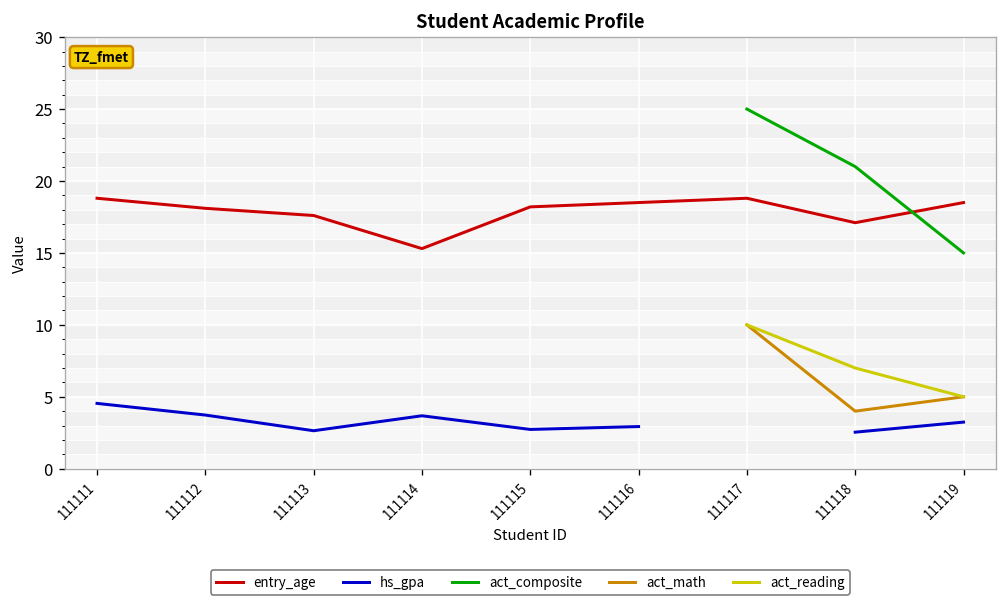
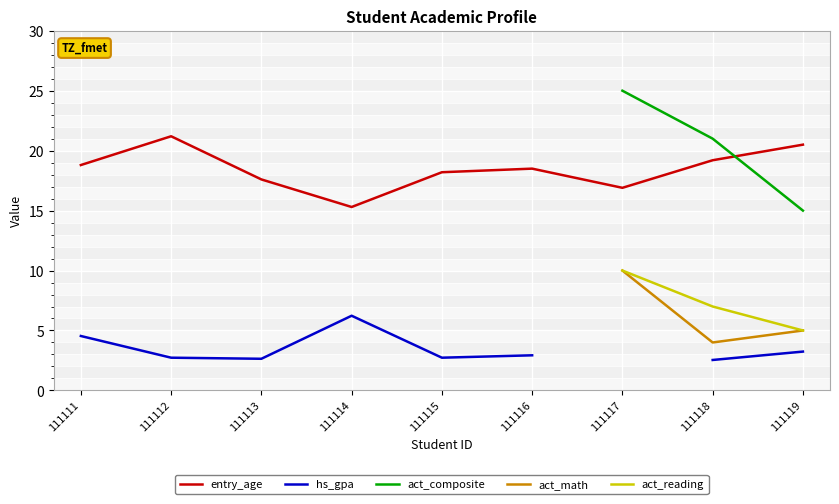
entry_age, 111112: 18.1 -> 21.2
hs_gpa, 111112: 3.7 -> 2.7
hs_gpa, 111114: 3.7 -> 6.2
entry_age, 111117: 18.8 -> 16.9
entry_age, 111118: 17.1 -> 19.2
entry_age, 111119: 18.5 -> 20.5
